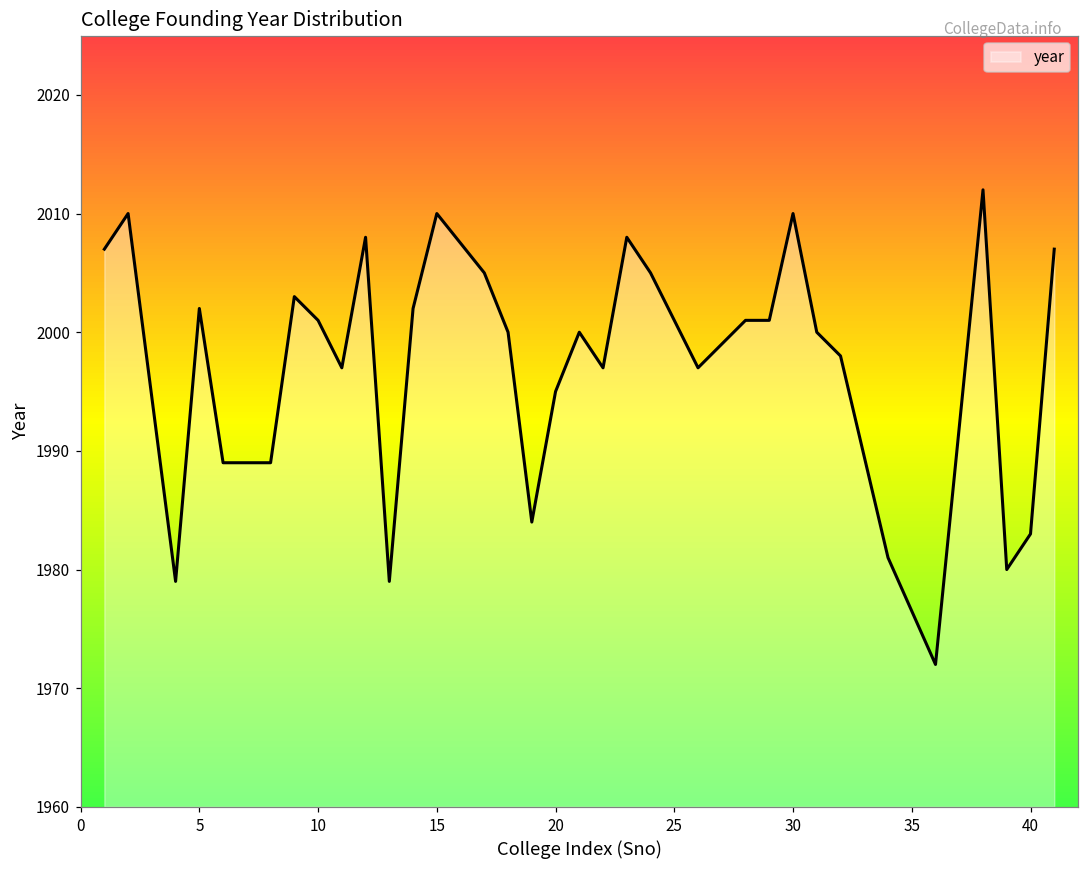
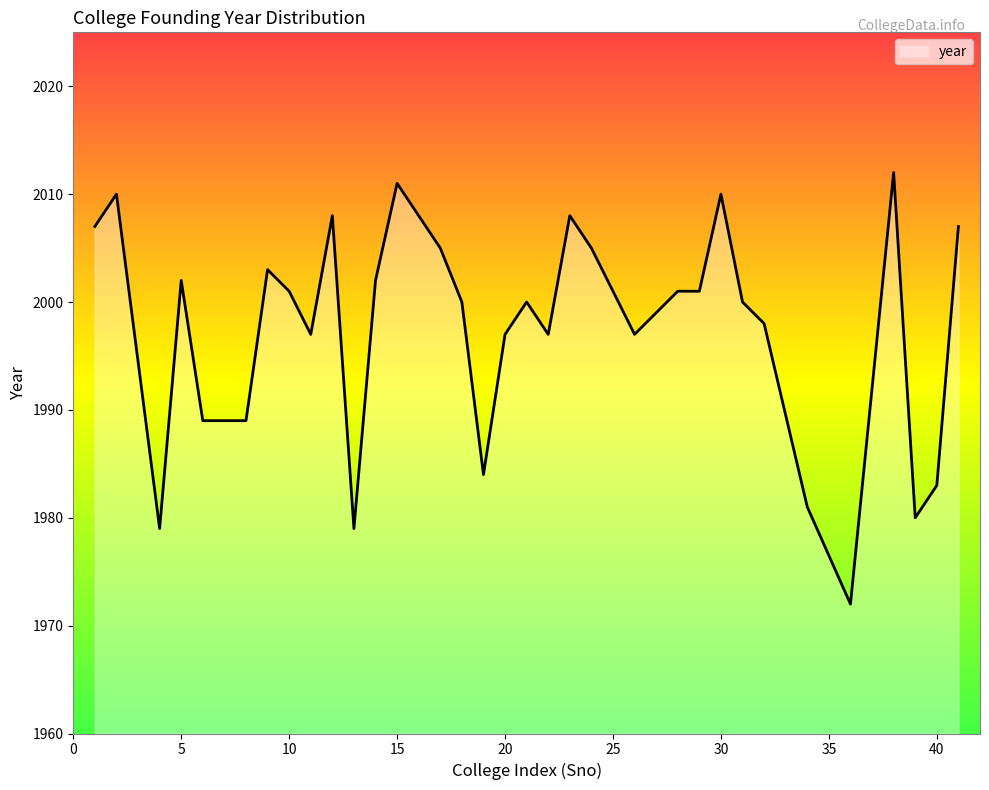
15: 2010 -> 2011
20: 1995 -> 1997
